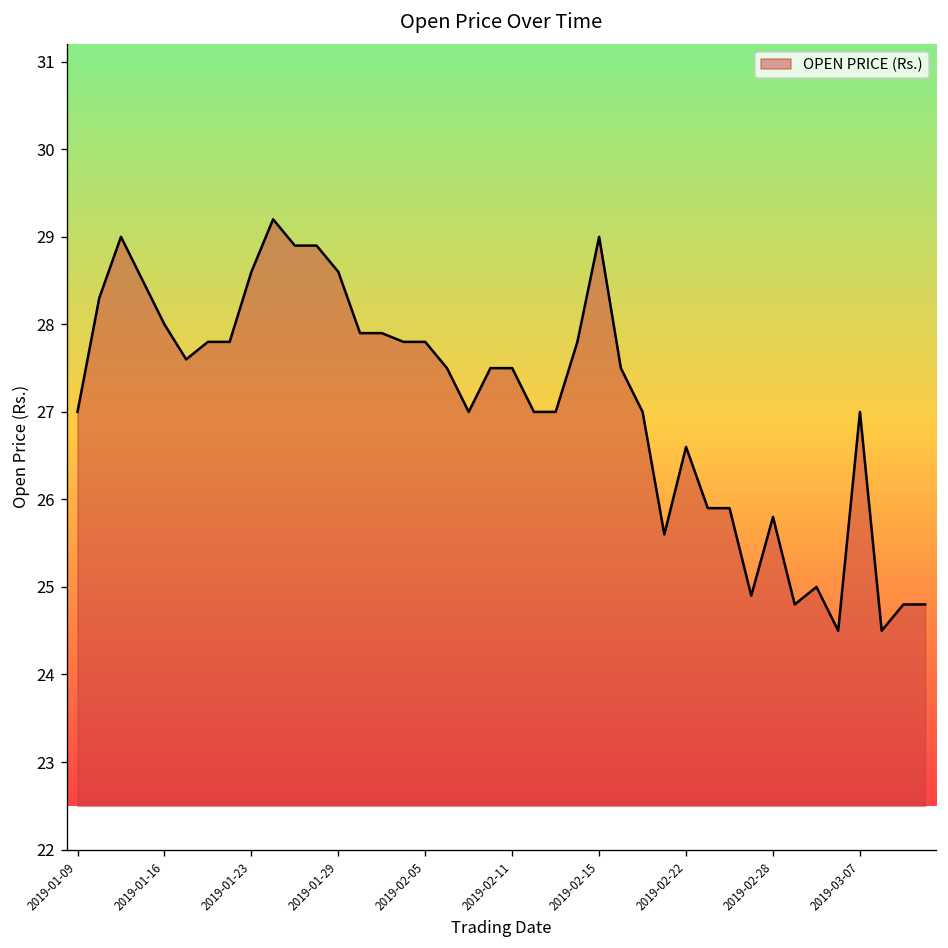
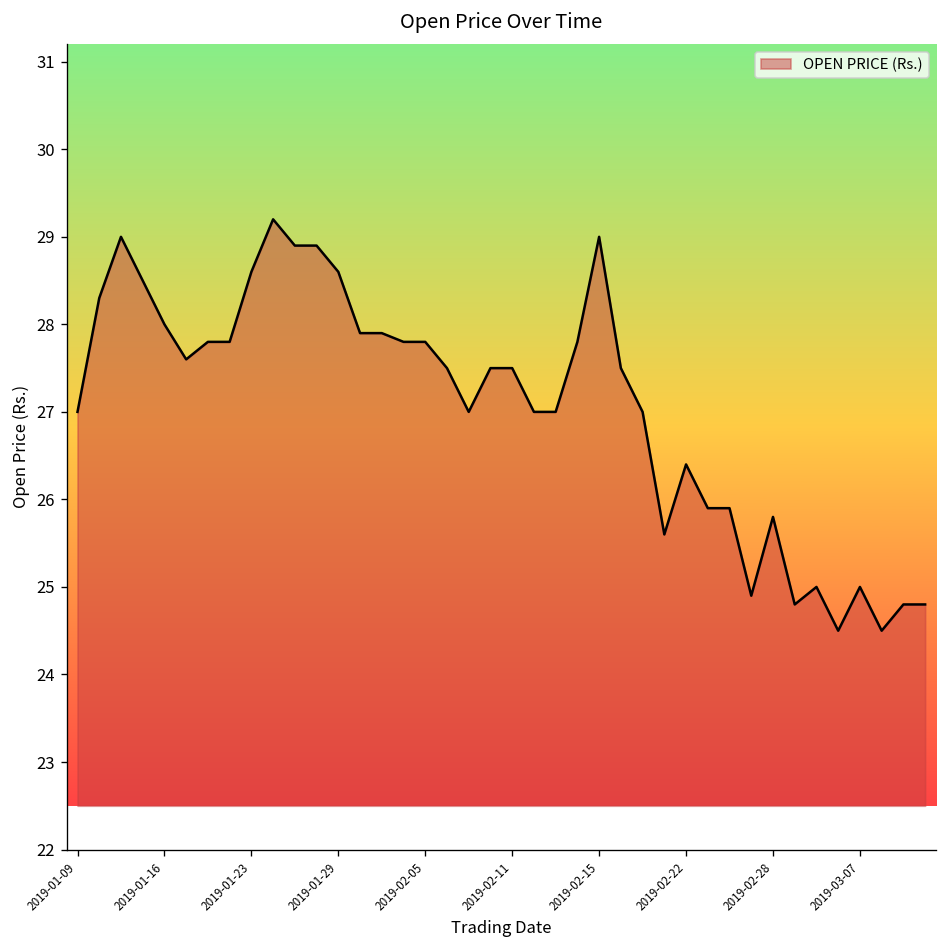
2019-02-22: 26.6 -> 26.4
2019-03-07: 27 -> 25
